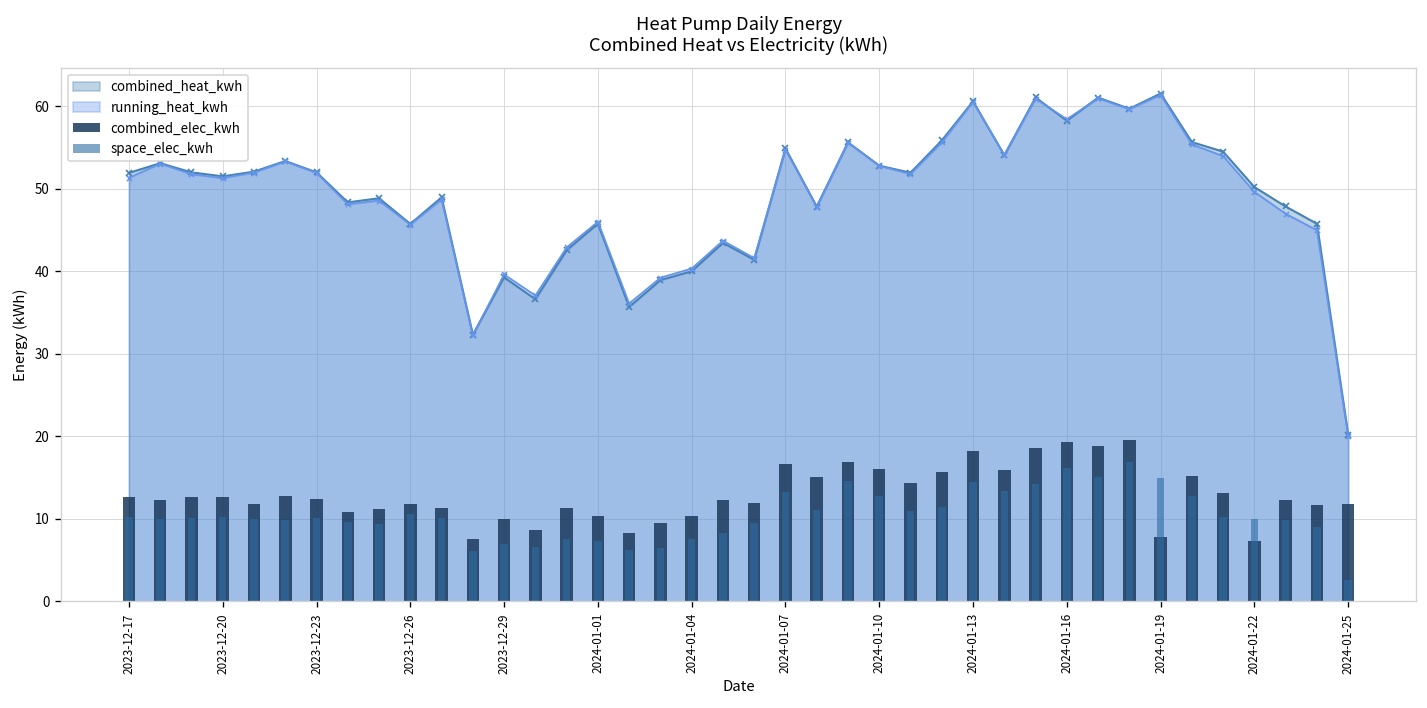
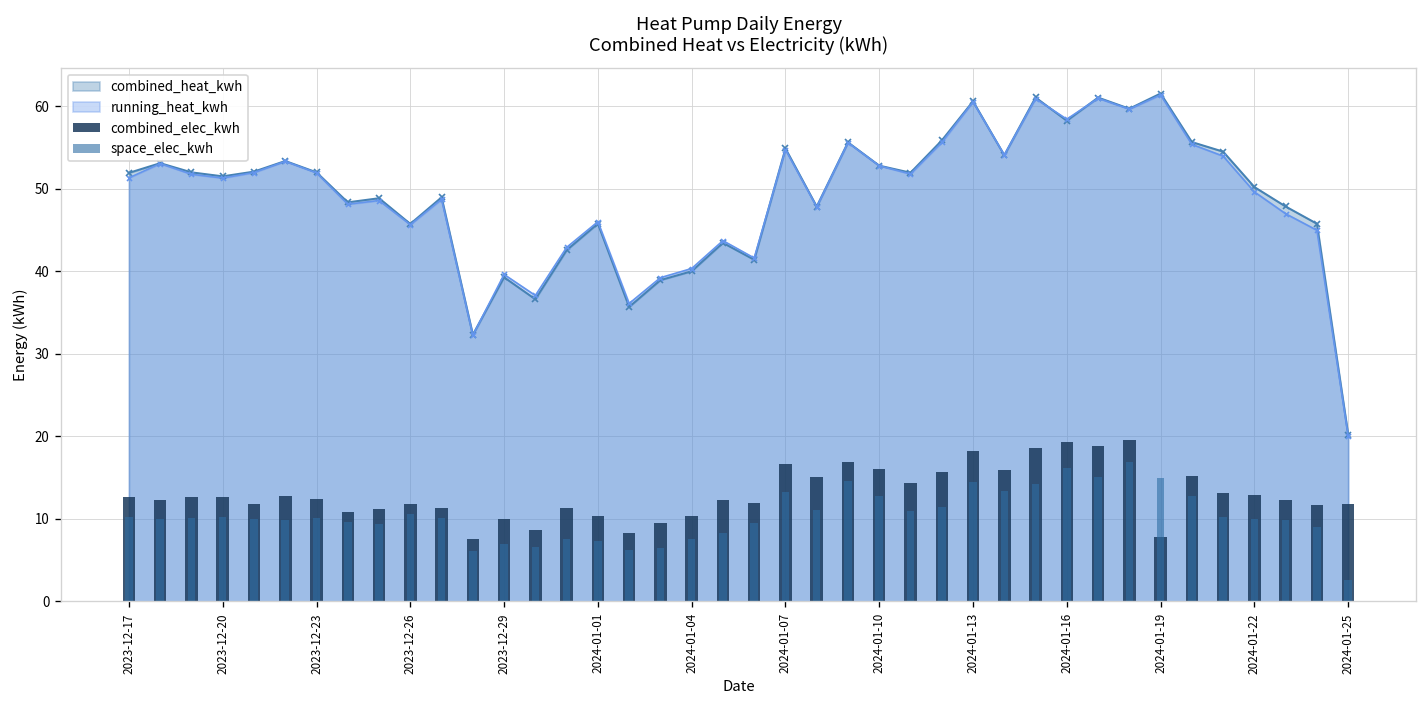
combined_elec_kwh, 2024-01-22: 7 -> 13
